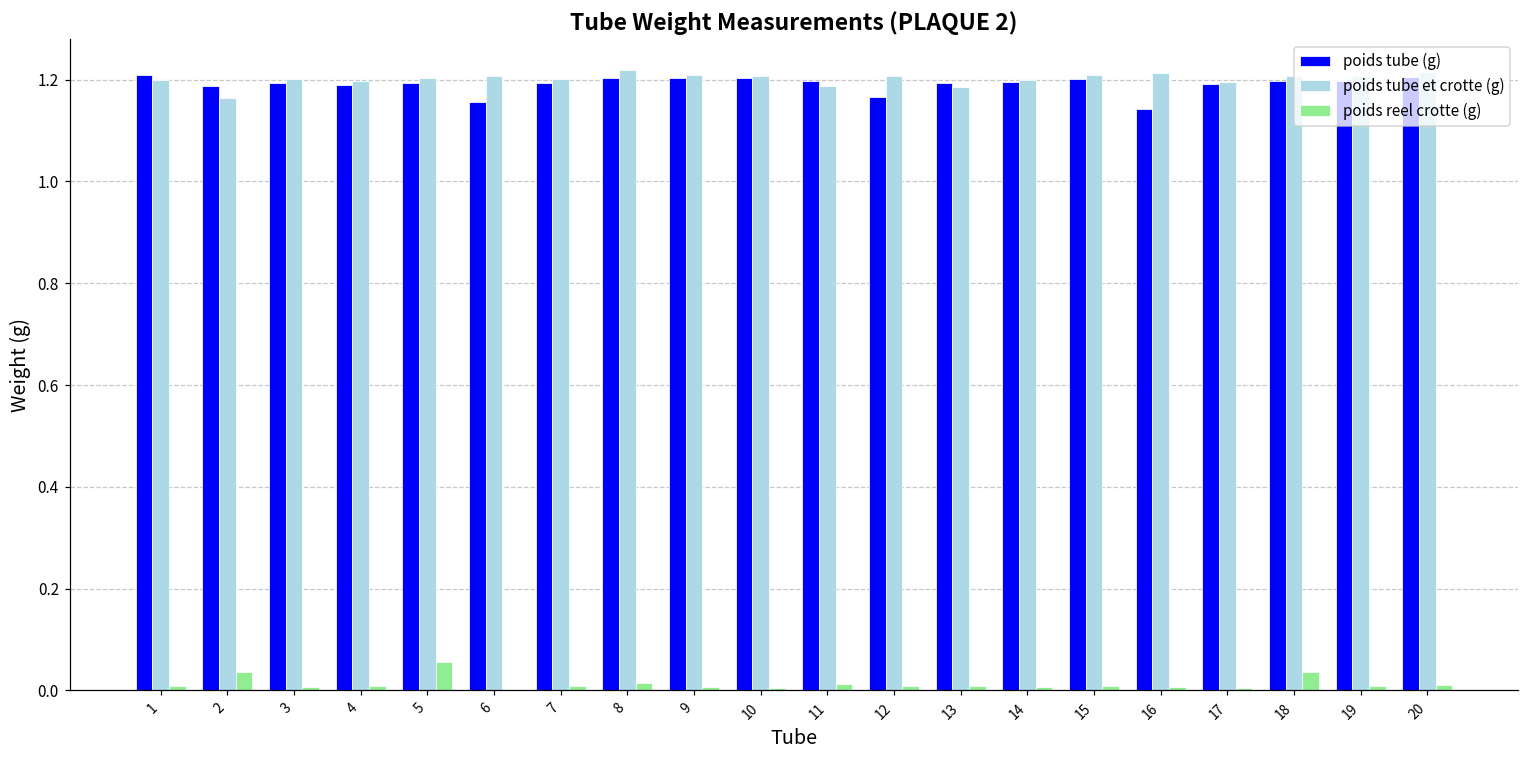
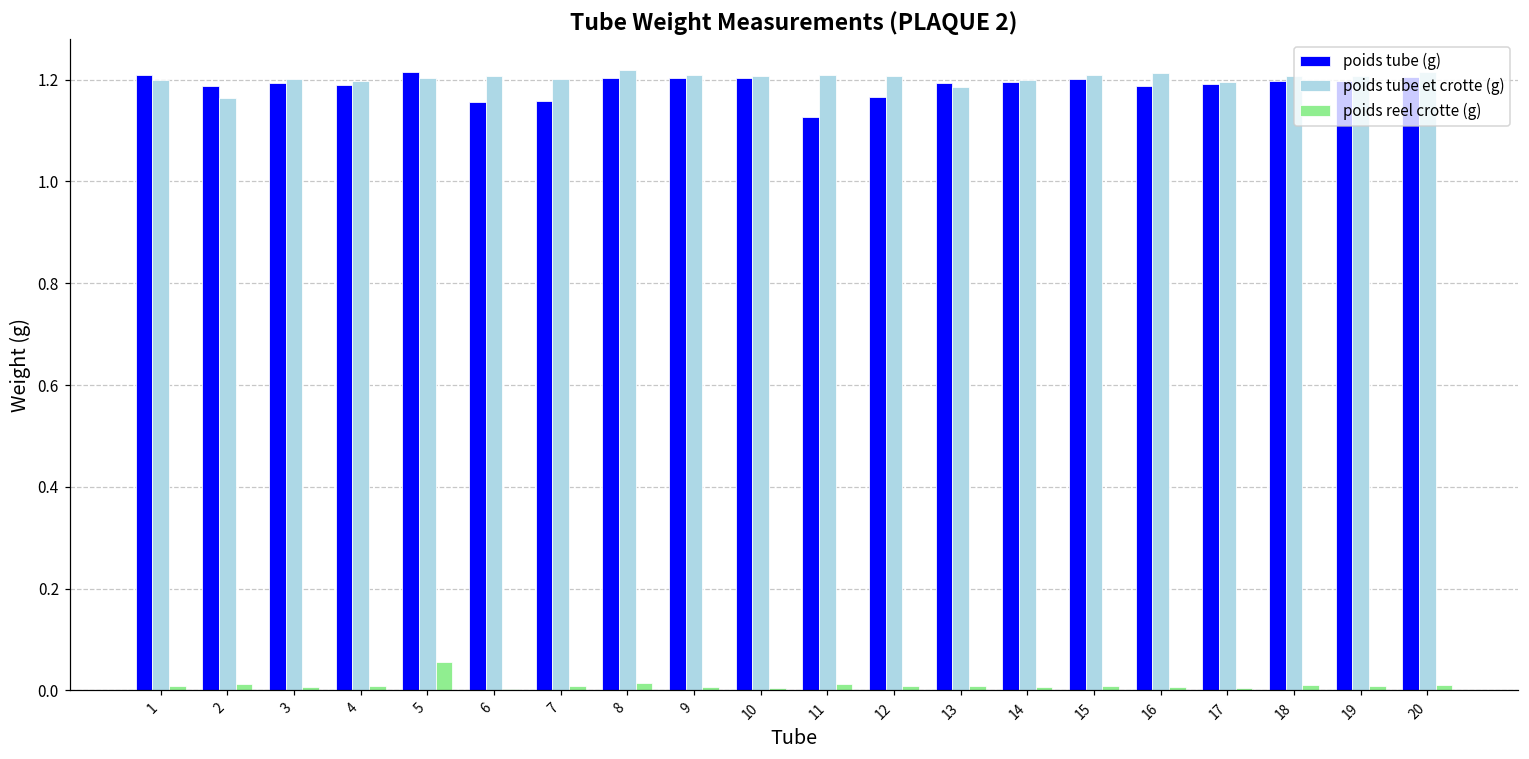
poids reel crotte (g), 2: 0.04 -> 0.01
poids tube (g), 5: 1.19 -> 1.21
poids tube (g), 7: 1.19 -> 1.16
poids tube (g), 11: 1.20 -> 1.13
poids tube et crotte (g), 11: 1.19 -> 1.21
poids tube (g), 16: 1.14 -> 1.19
poids reel crotte (g), 18: 0.04 -> 0.01
